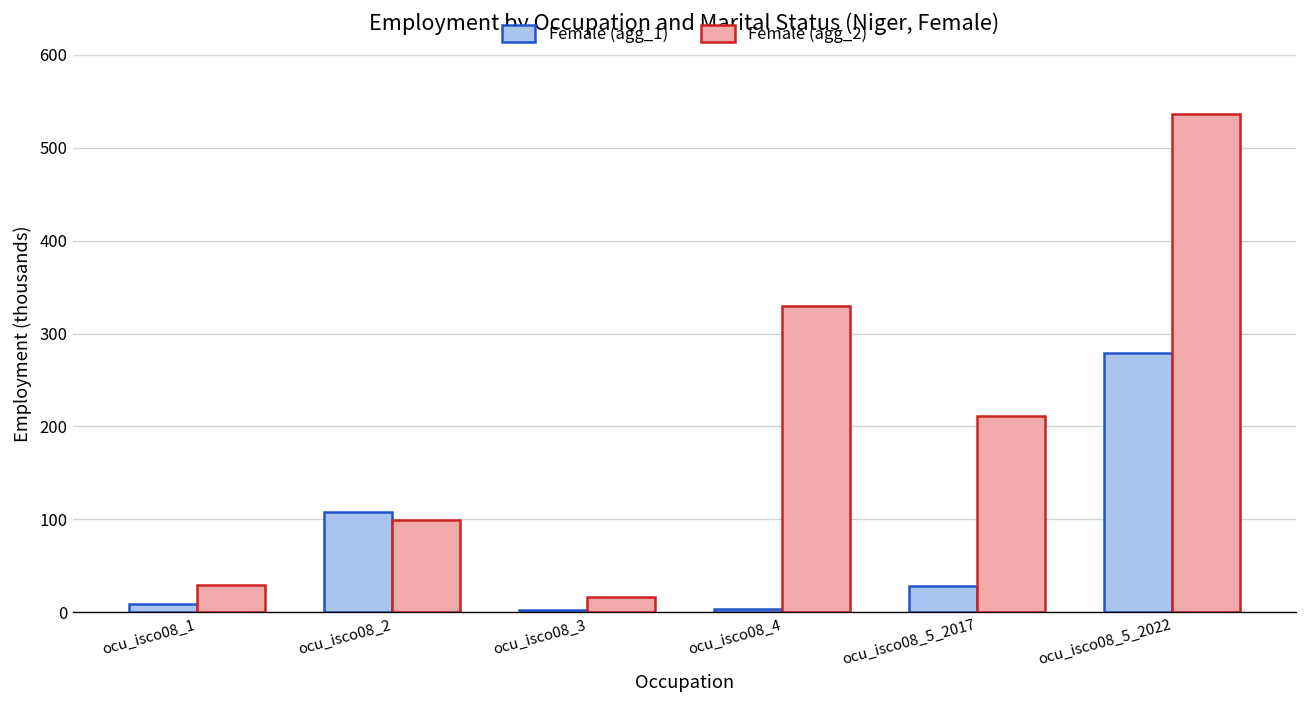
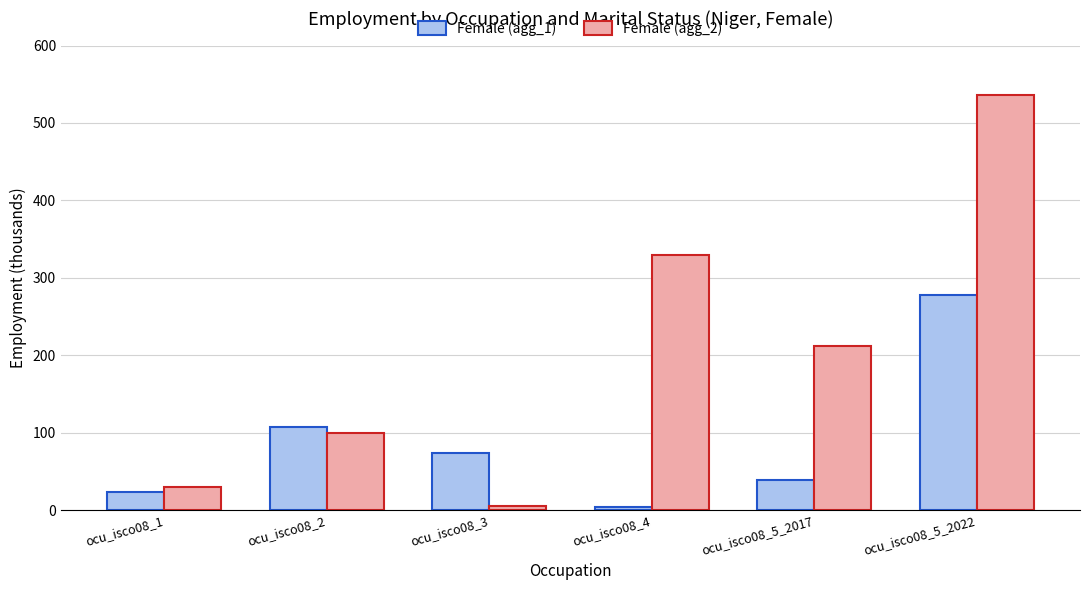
Female (agg_1), ocu_isco08_1: 10 -> 20
Female (agg_1), ocu_isco08_3: 0 -> 70
Female (agg_2), ocu_isco08_3: 20 -> 10
Female (agg_1), ocu_isco08_5_2017: 30 -> 40
